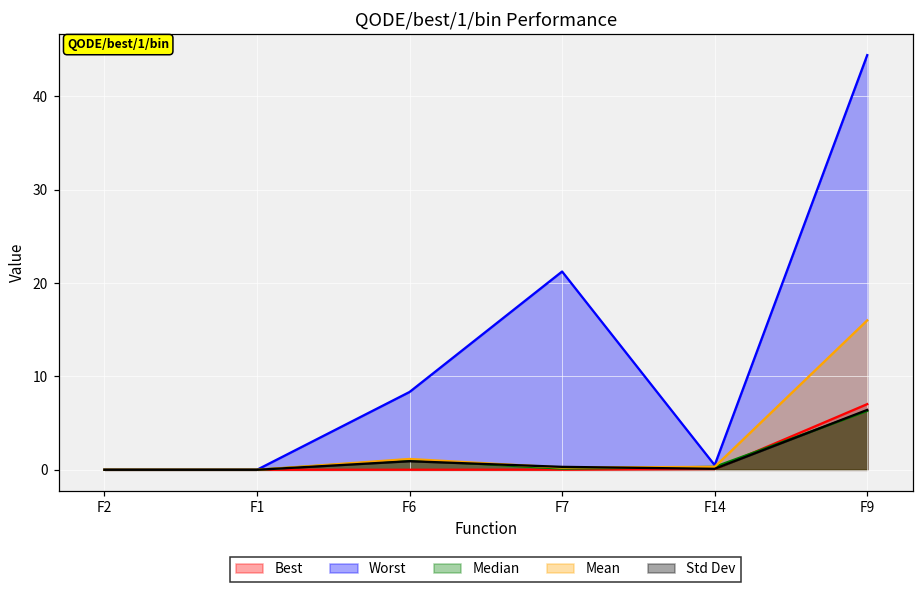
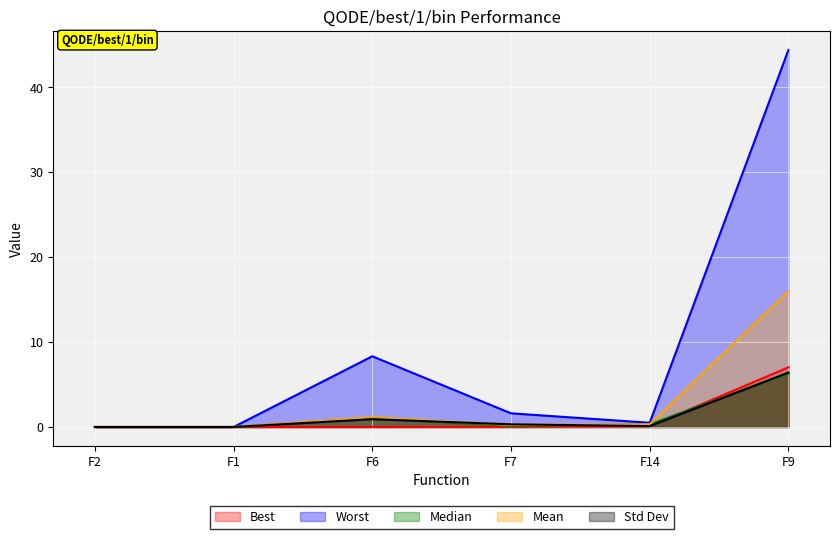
Worst, F7: 21 -> 2
